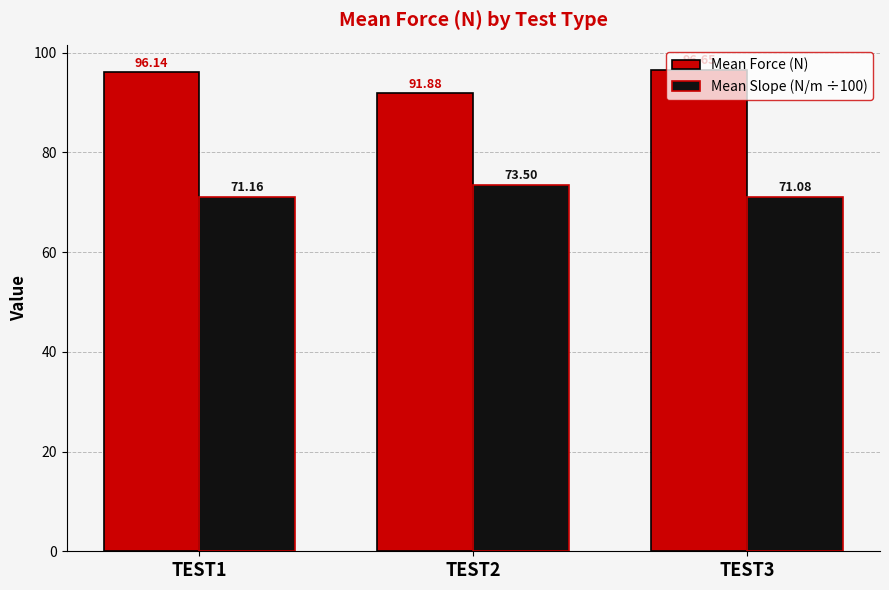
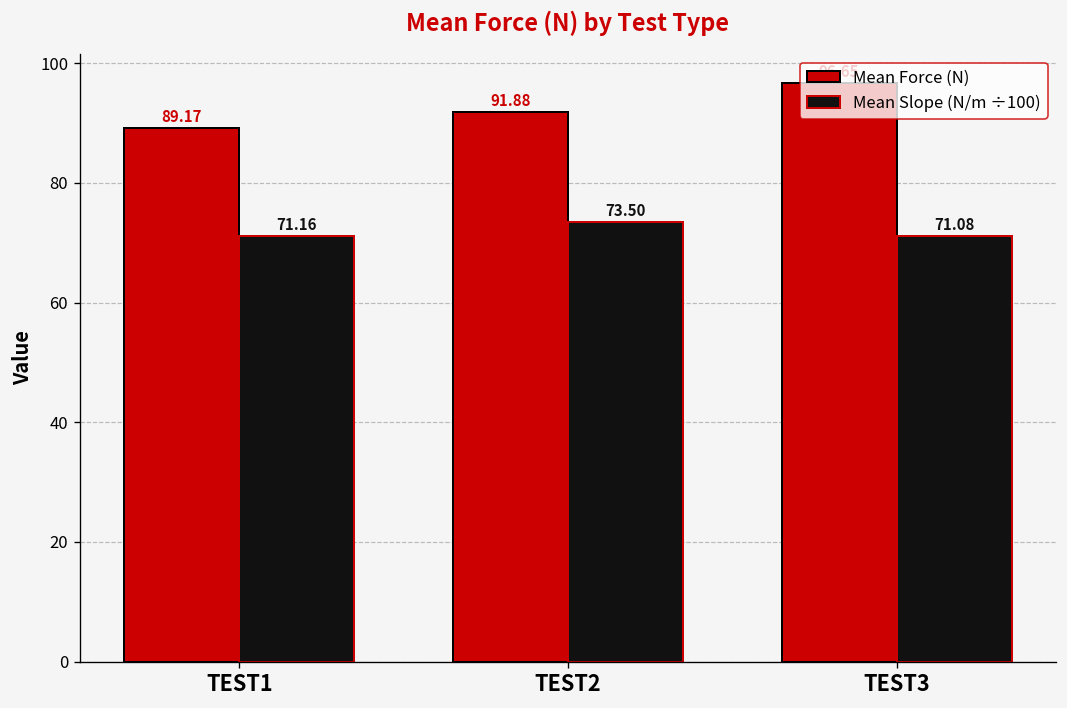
Mean Force (N), TEST1: 96.14 -> 89.17
